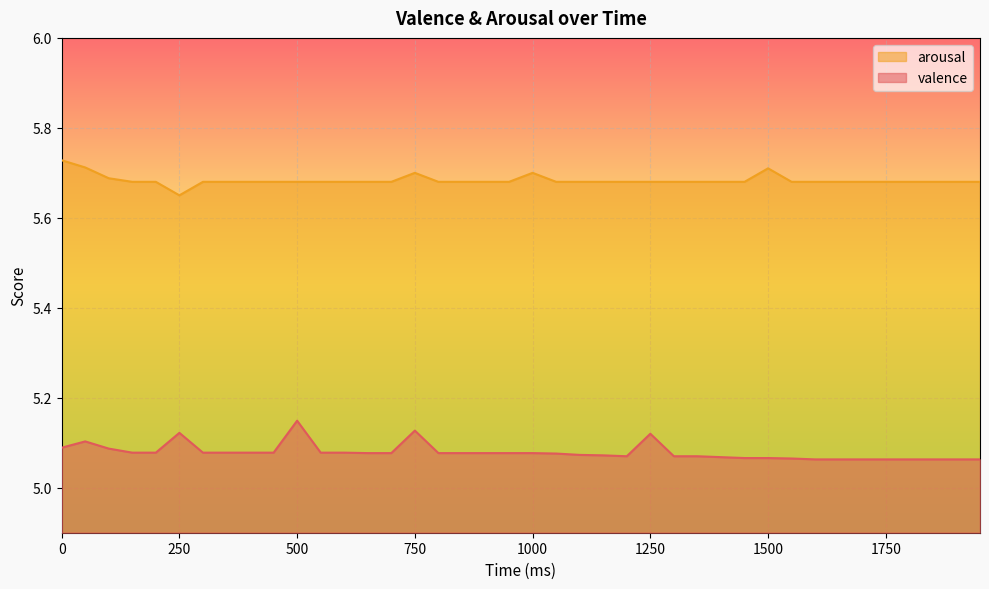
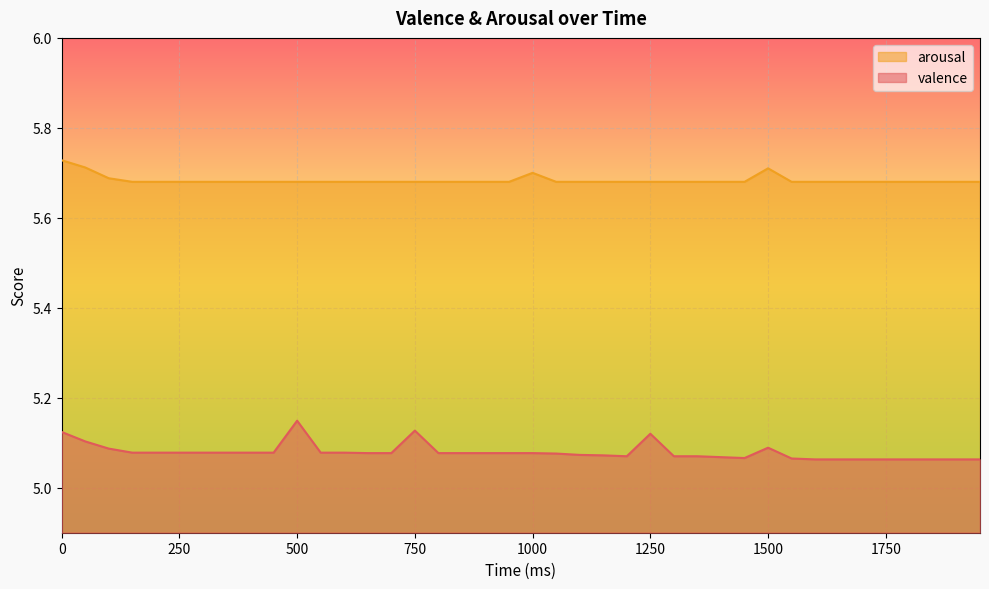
valence, 0: 5.09 -> 5.12
arousal, 250: 5.65 -> 5.68
valence, 250: 5.12 -> 5.08
arousal, 750: 5.70 -> 5.68
valence, 1500: 5.07 -> 5.09
